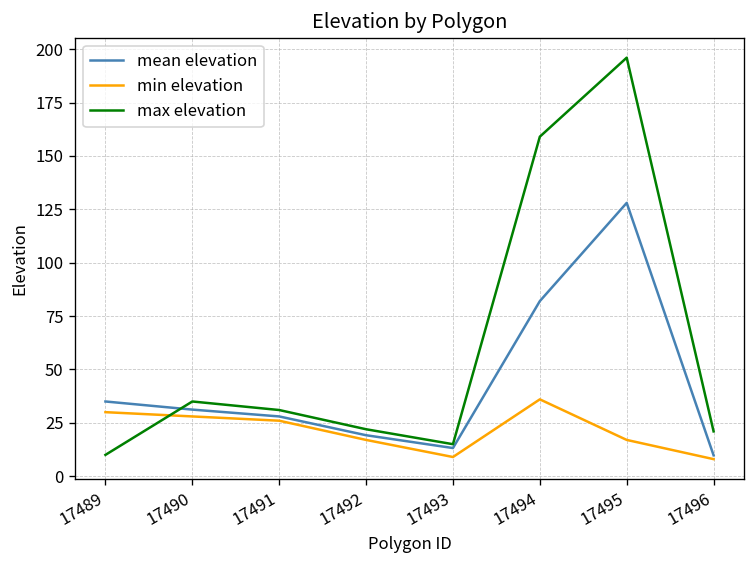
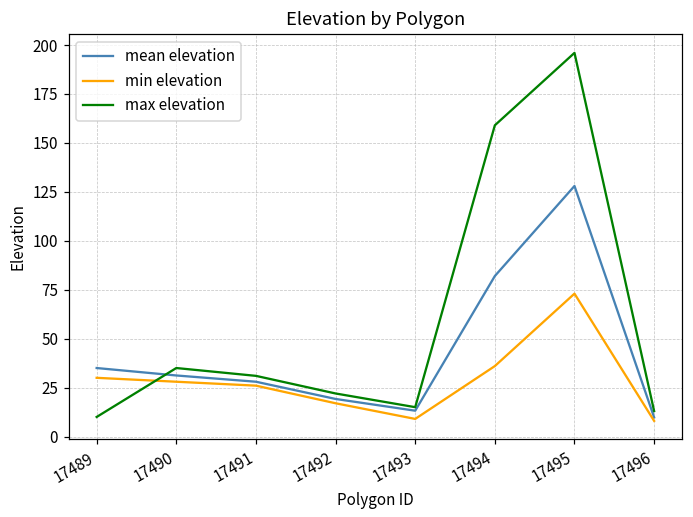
min elevation, 17495: 17 -> 73
max elevation, 17496: 21 -> 13
